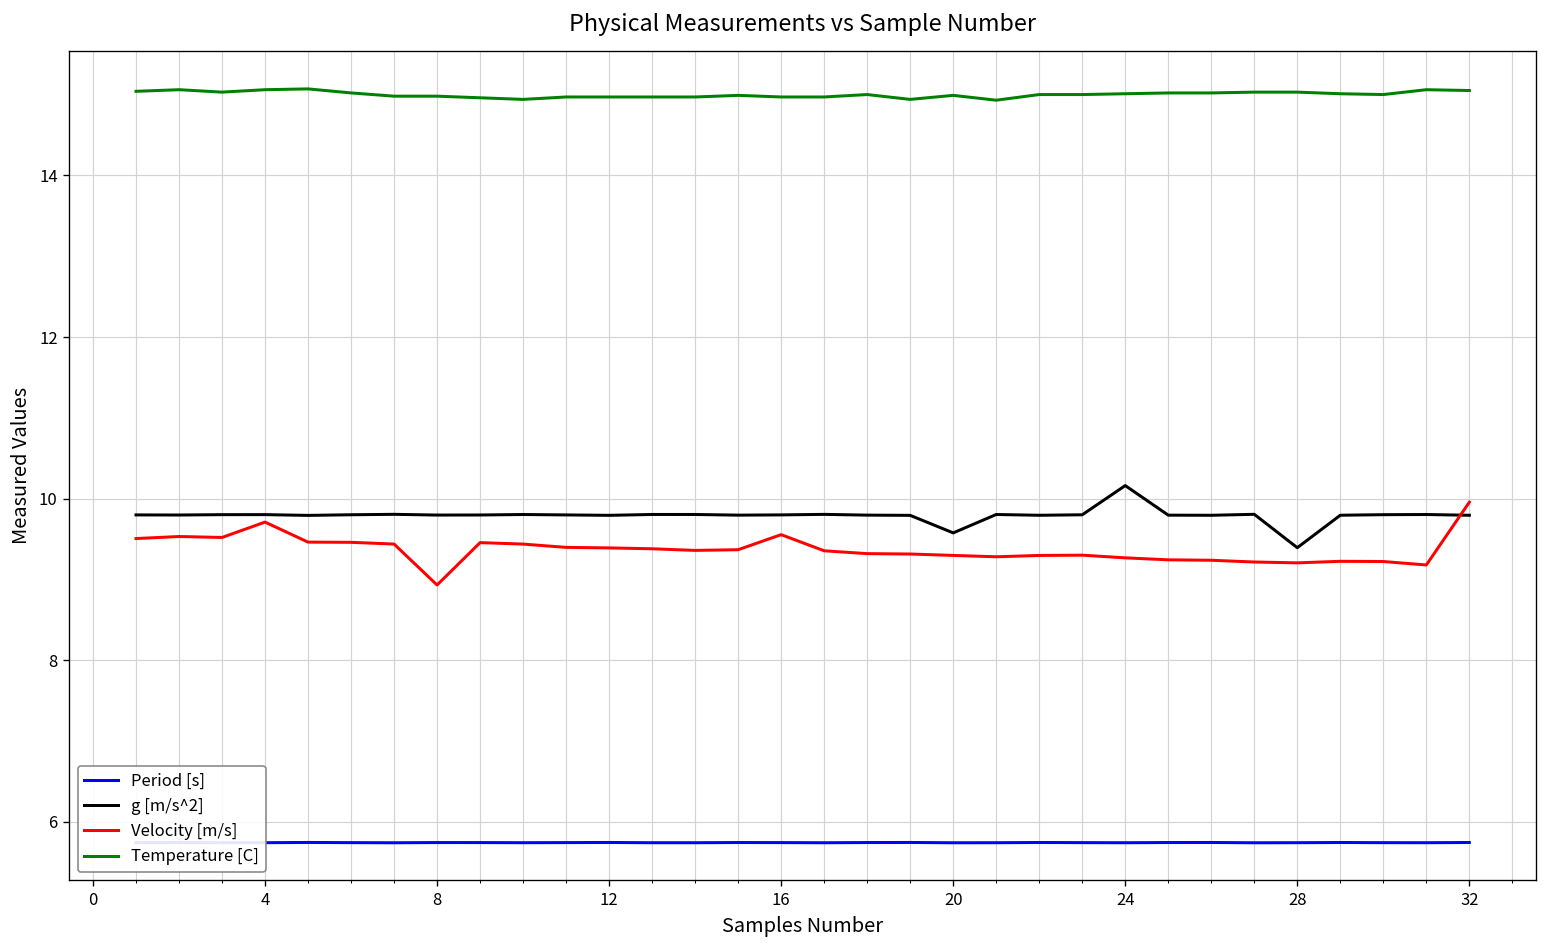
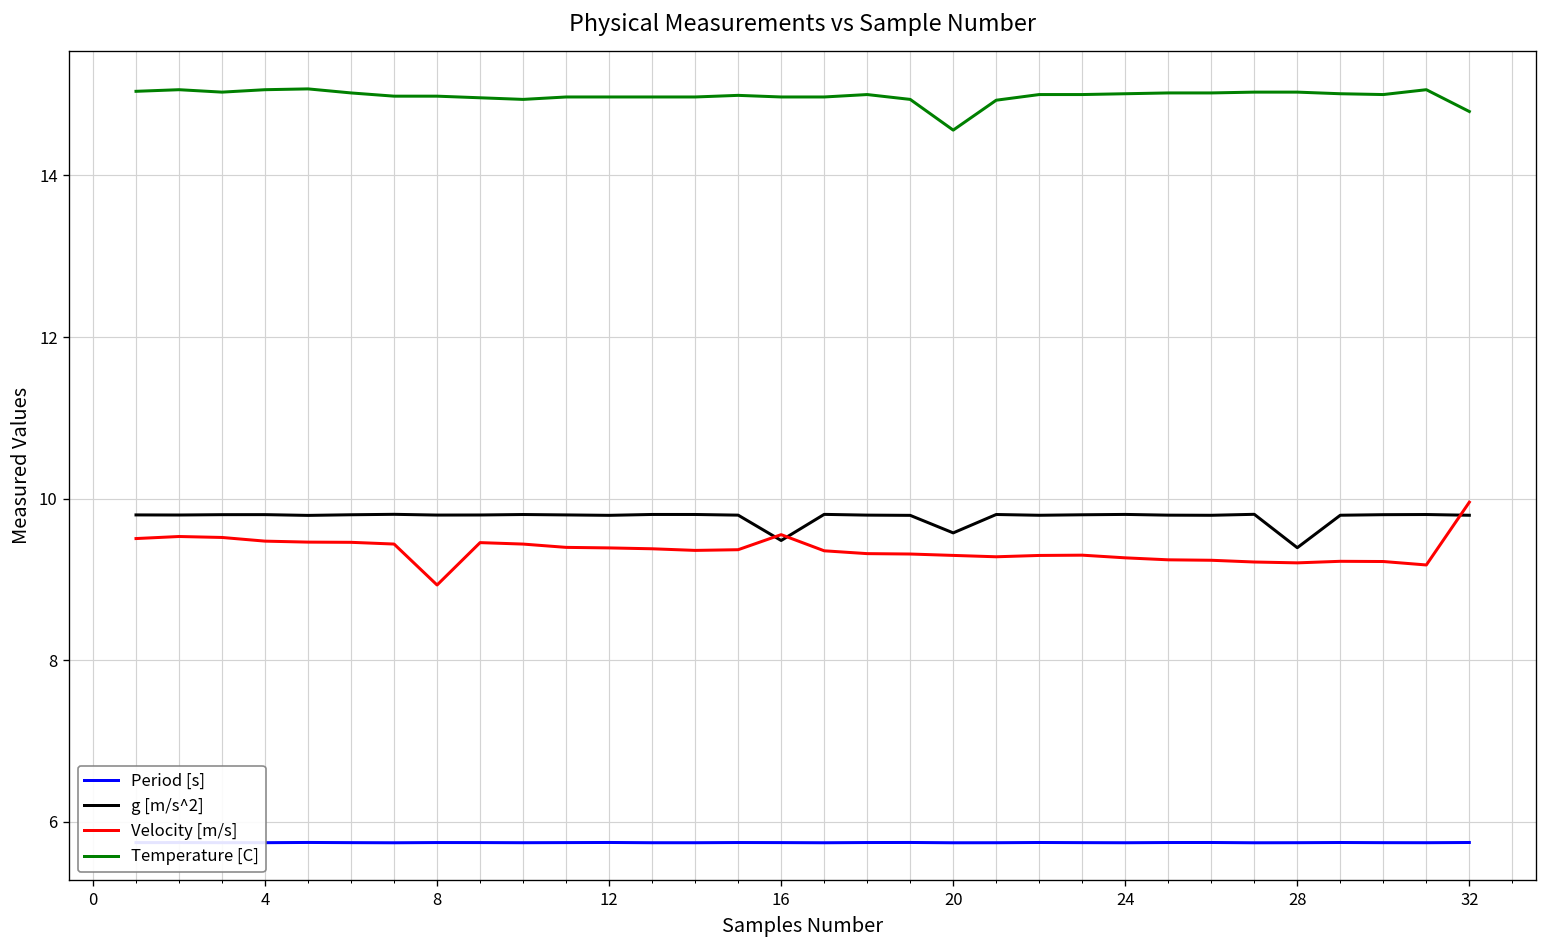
Velocity [m/s], 4: 9.7 -> 9.5
g [m/s^2], 16: 9.8 -> 9.5
Temperature [C], 20: 15.0 -> 14.6
g [m/s^2], 24: 10.2 -> 9.8
Temperature [C], 32: 15.1 -> 14.8
